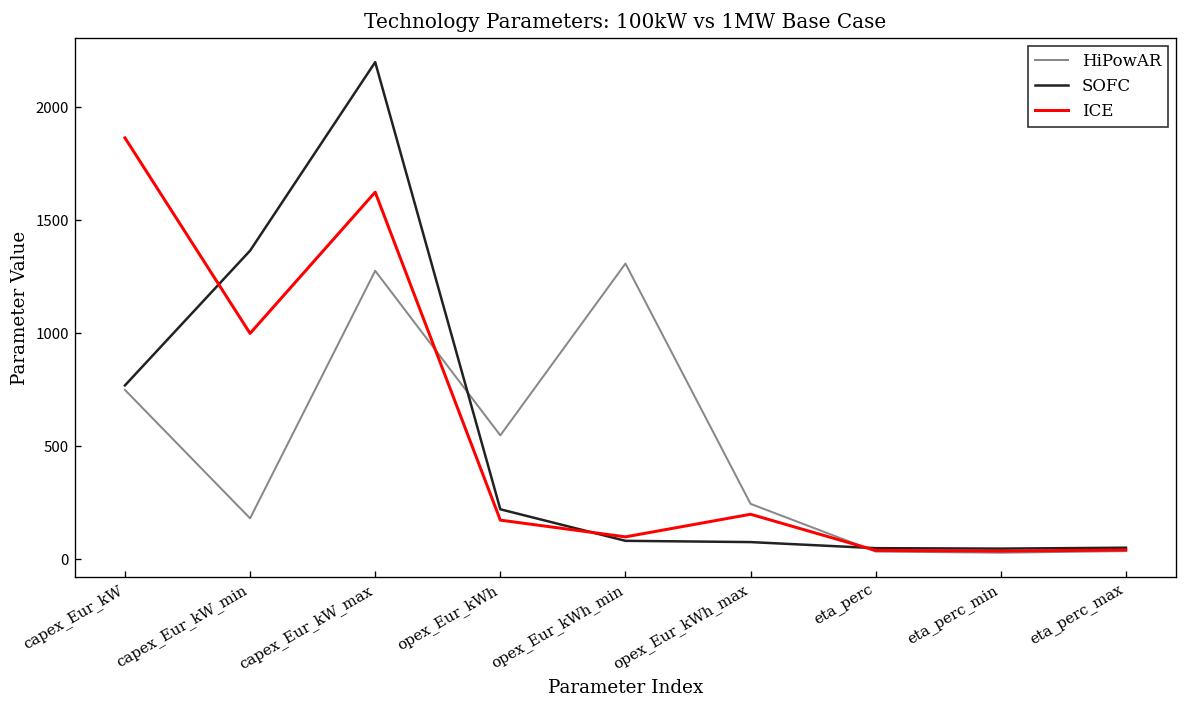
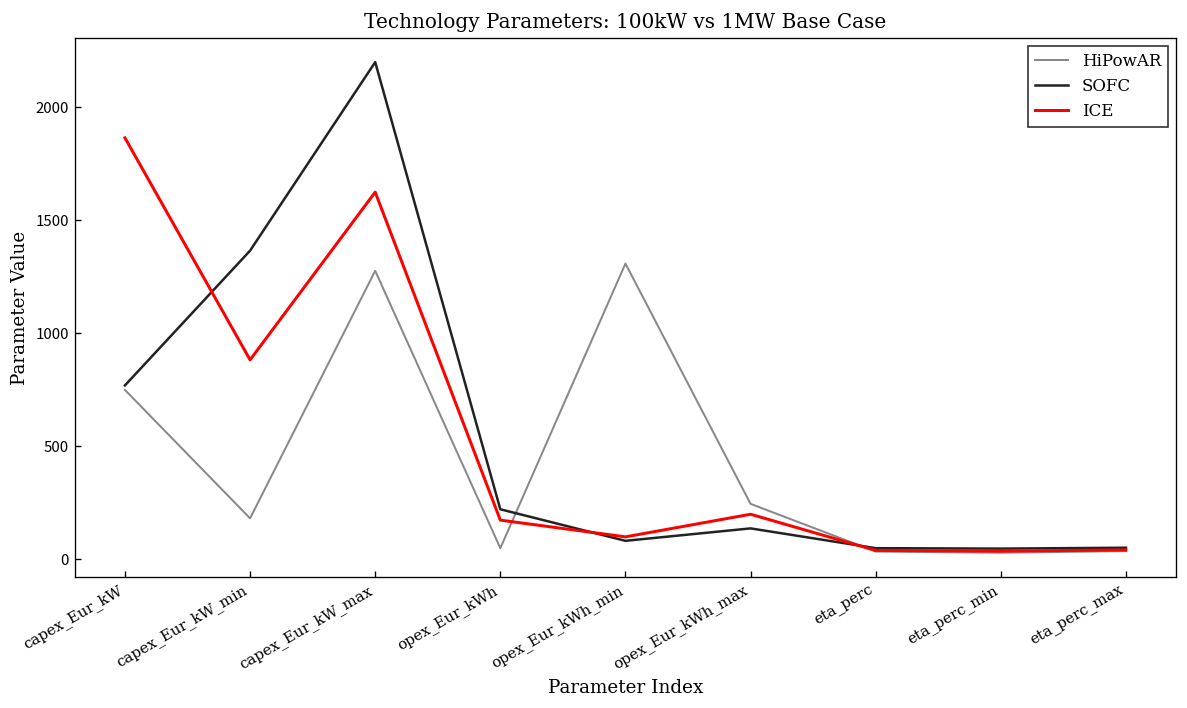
ICE, capex_Eur_kW_min: 1000 -> 880
HiPowAR, opex_Eur_kWh: 550 -> 50
SOFC, opex_Eur_kWh_max: 80 -> 140
